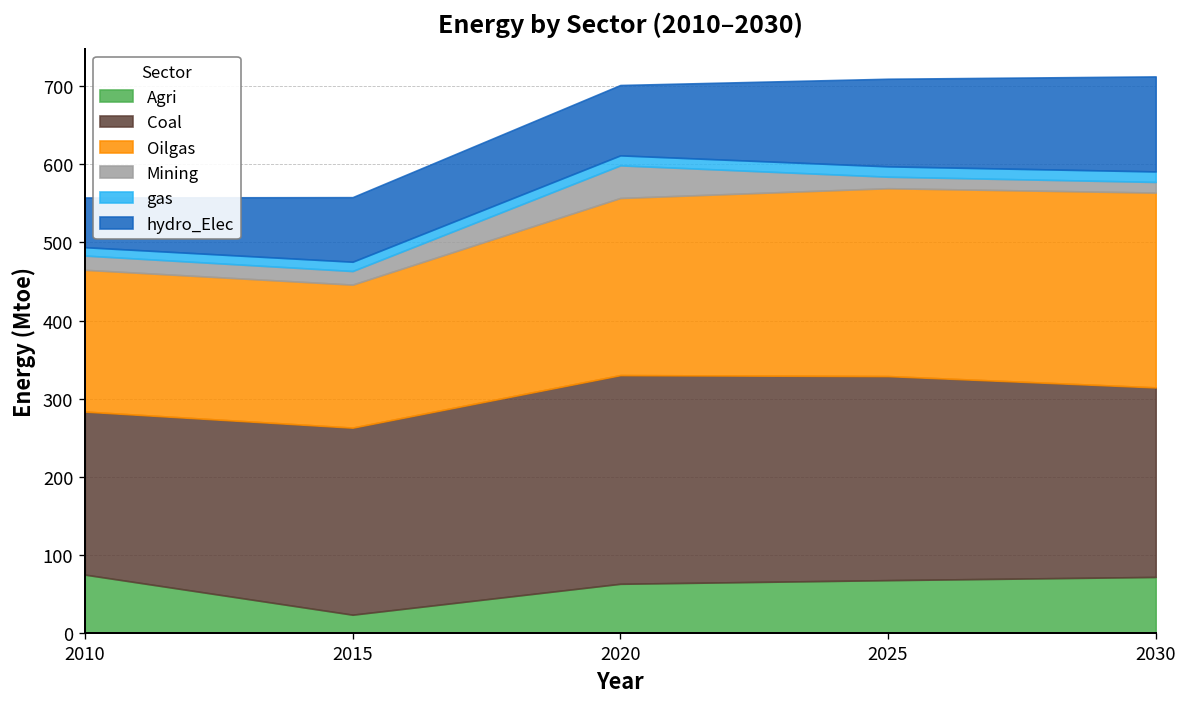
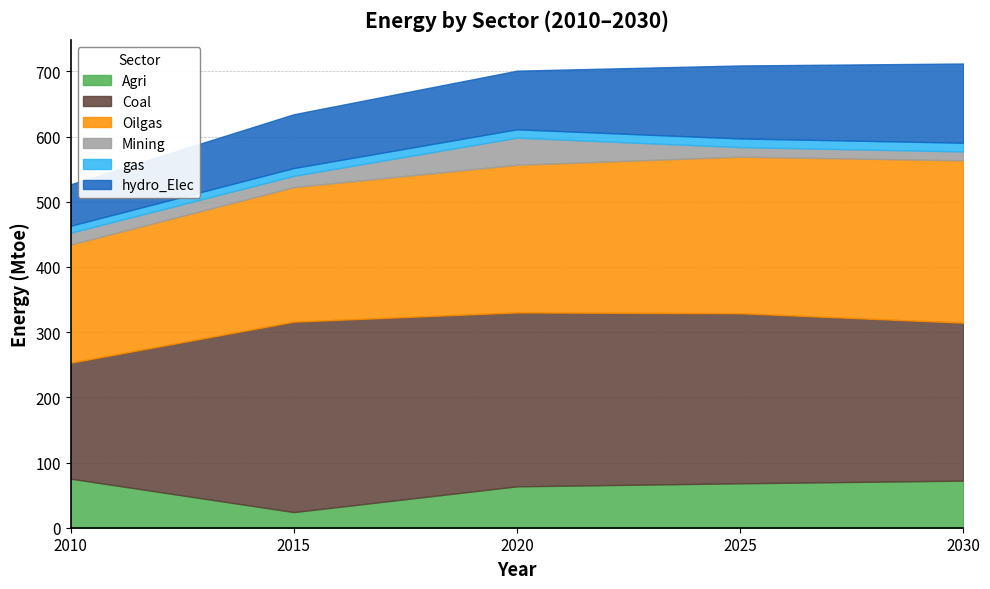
Coal, 2010: 210 -> 180
Coal, 2015: 240 -> 290
Oilgas, 2015: 180 -> 210
